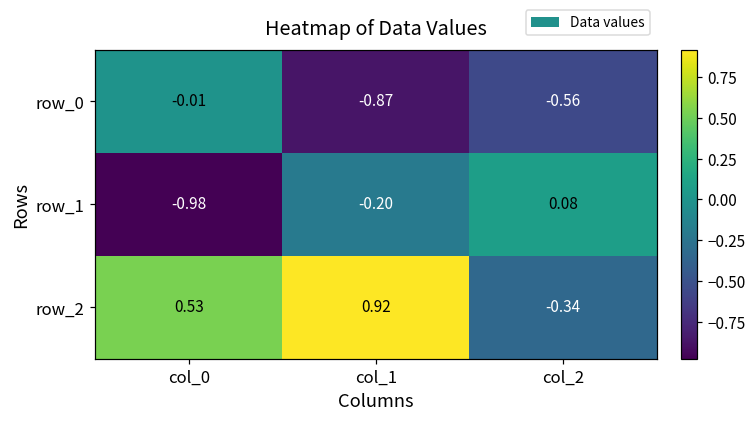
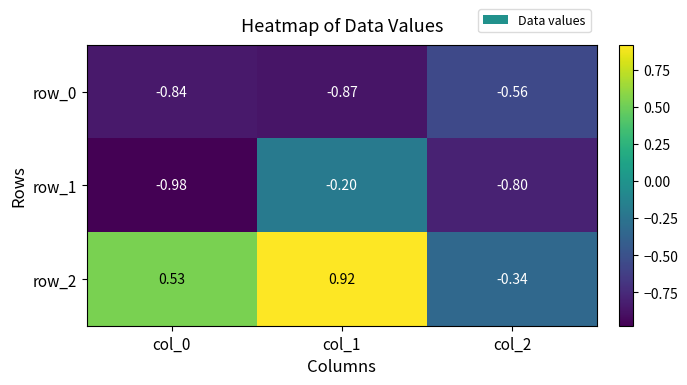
row_0, col_0: -0.01 -> -0.84
row_1, col_2: 0.08 -> -0.80
